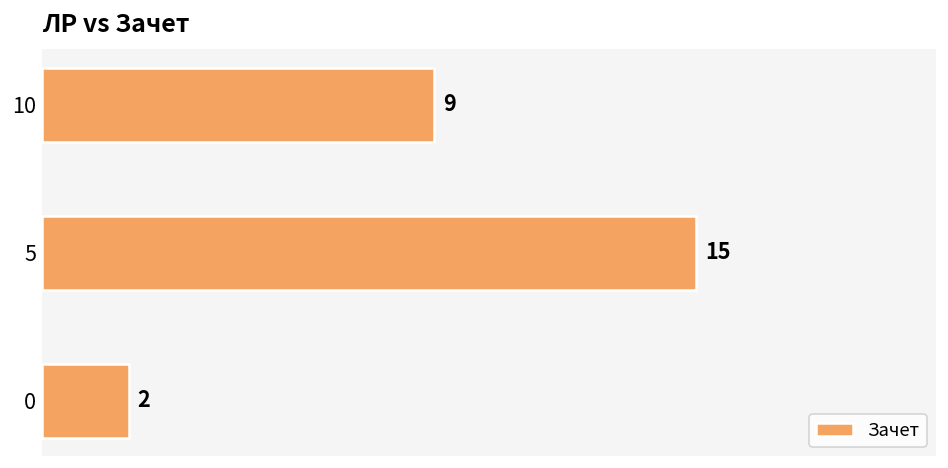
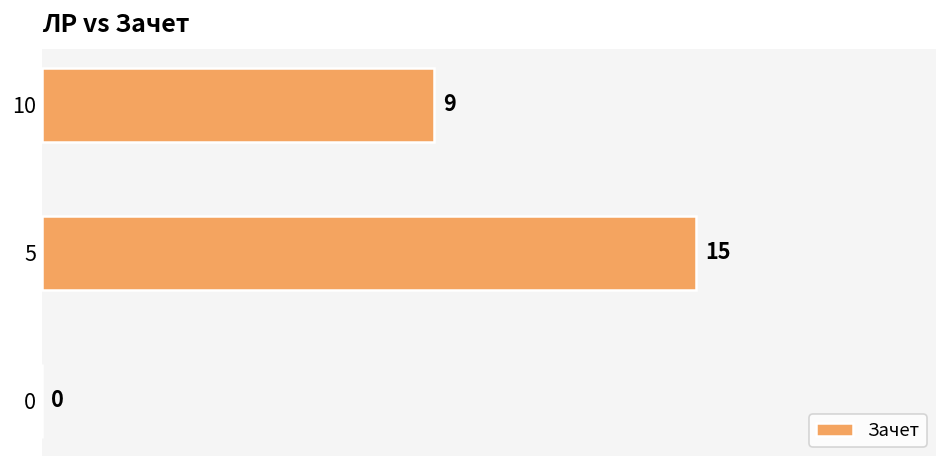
0: 2 -> 0
